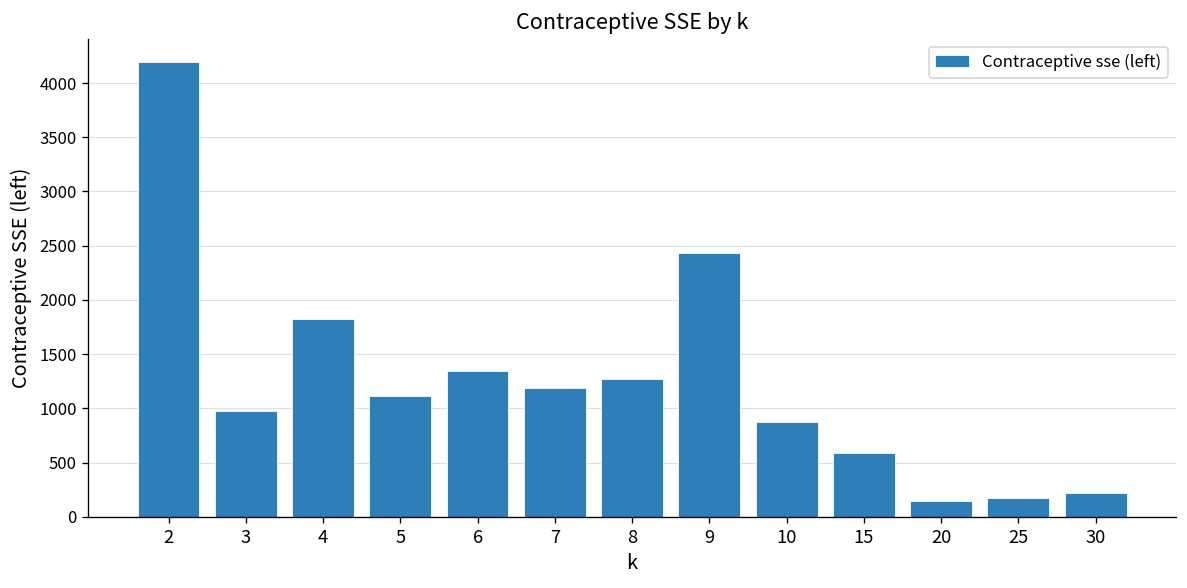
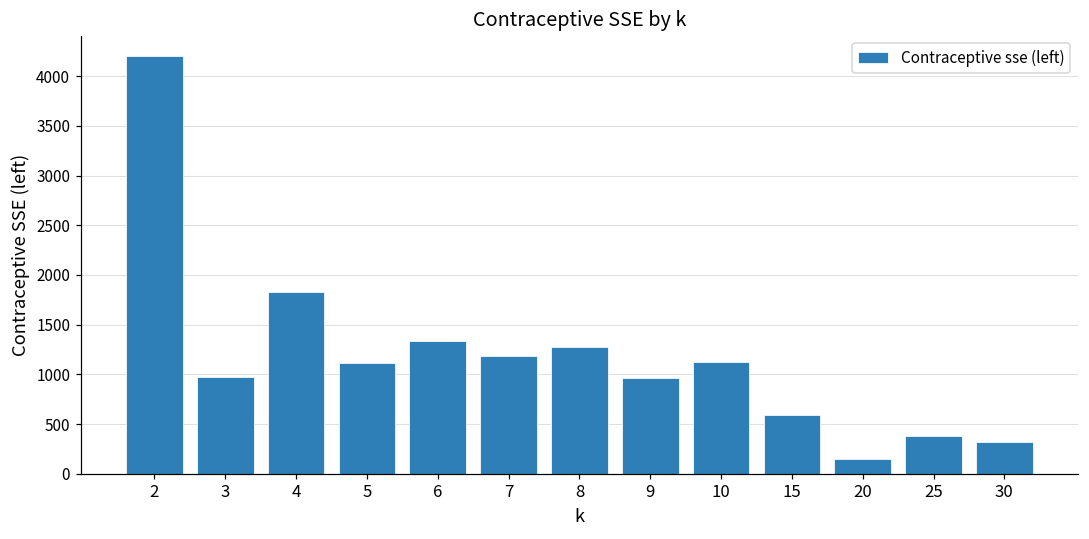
9: 2400 -> 1000
10: 900 -> 1100
25: 200 -> 400
30: 200 -> 300
